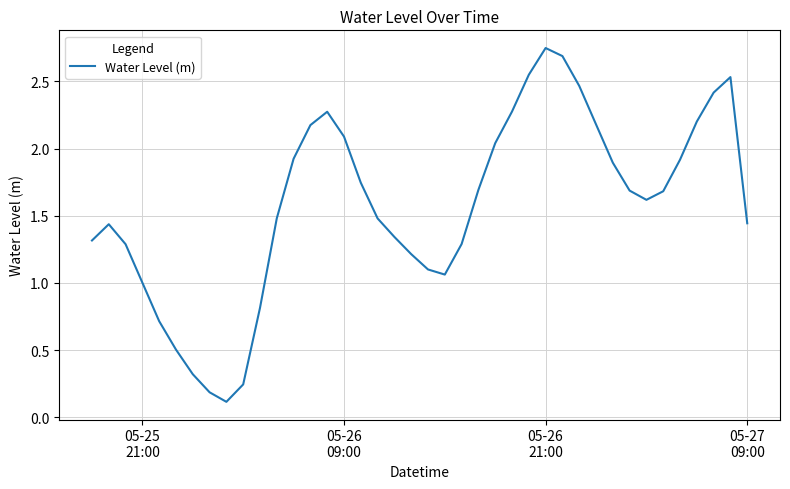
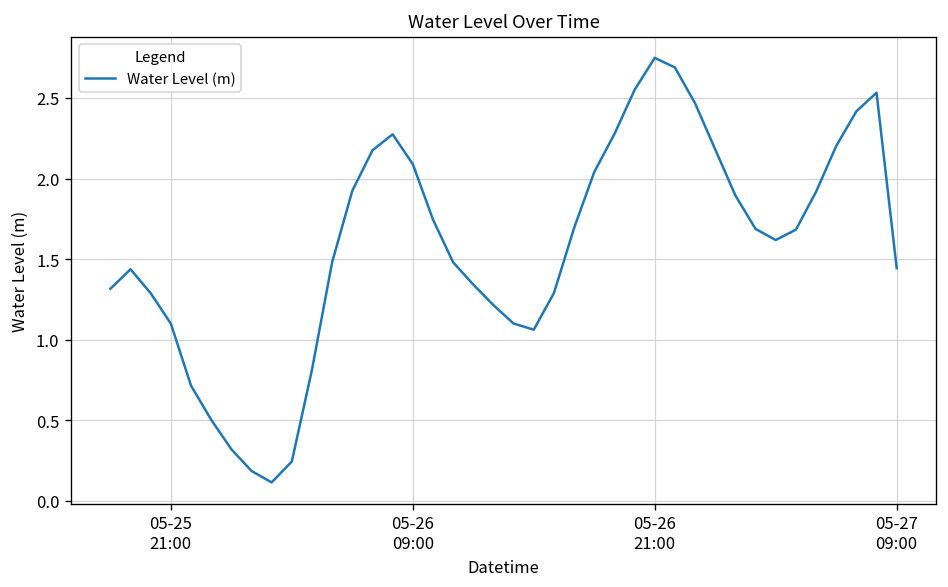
05-25 21:00: 1.00 -> 1.10
